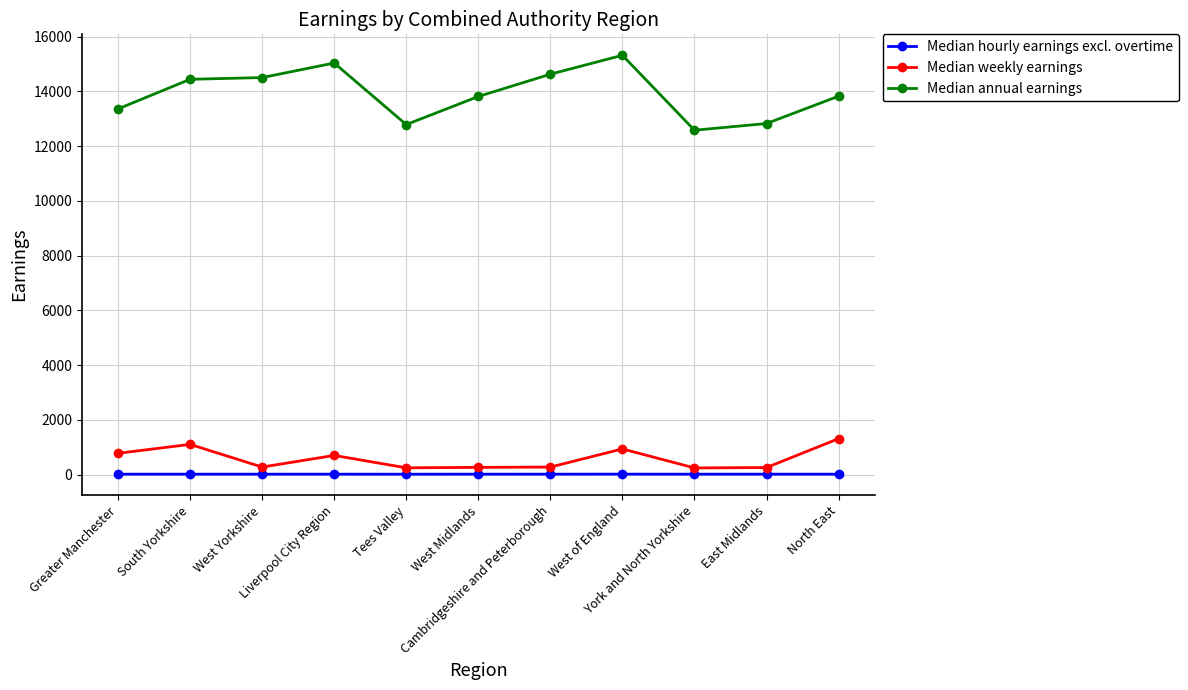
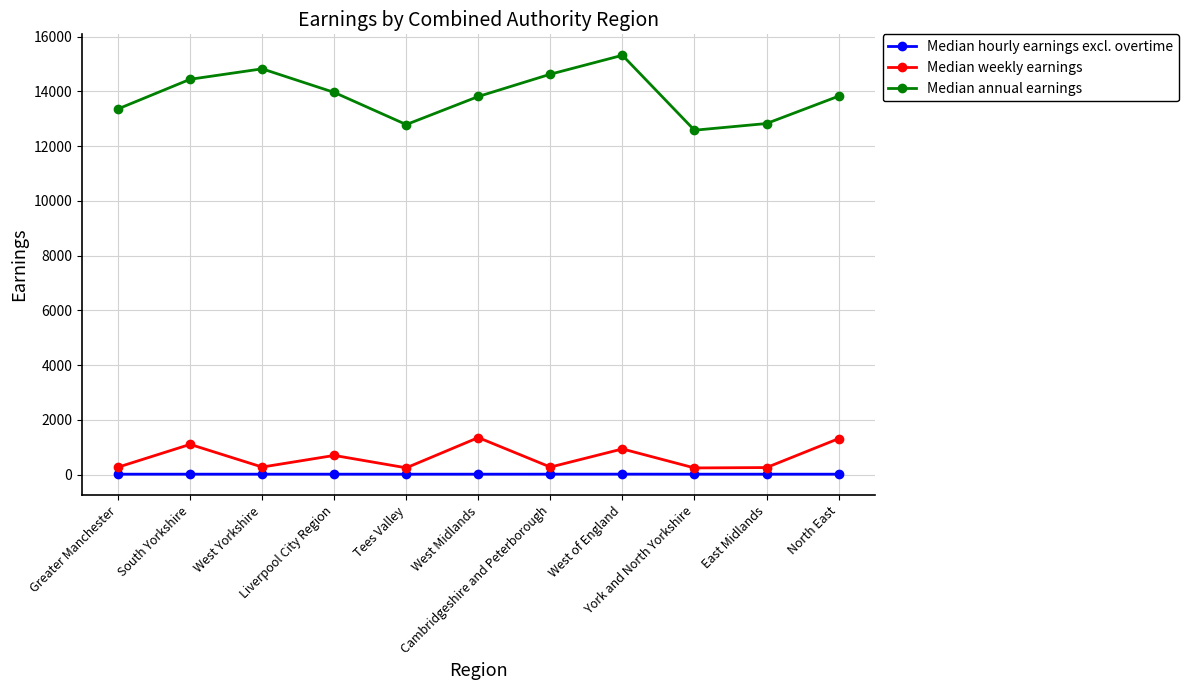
Median weekly earnings, Greater Manchester: 800 -> 300
Median annual earnings, West Yorkshire: 14500 -> 14800
Median annual earnings, Liverpool City Region: 15000 -> 14000
Median weekly earnings, West Midlands: 300 -> 1300
